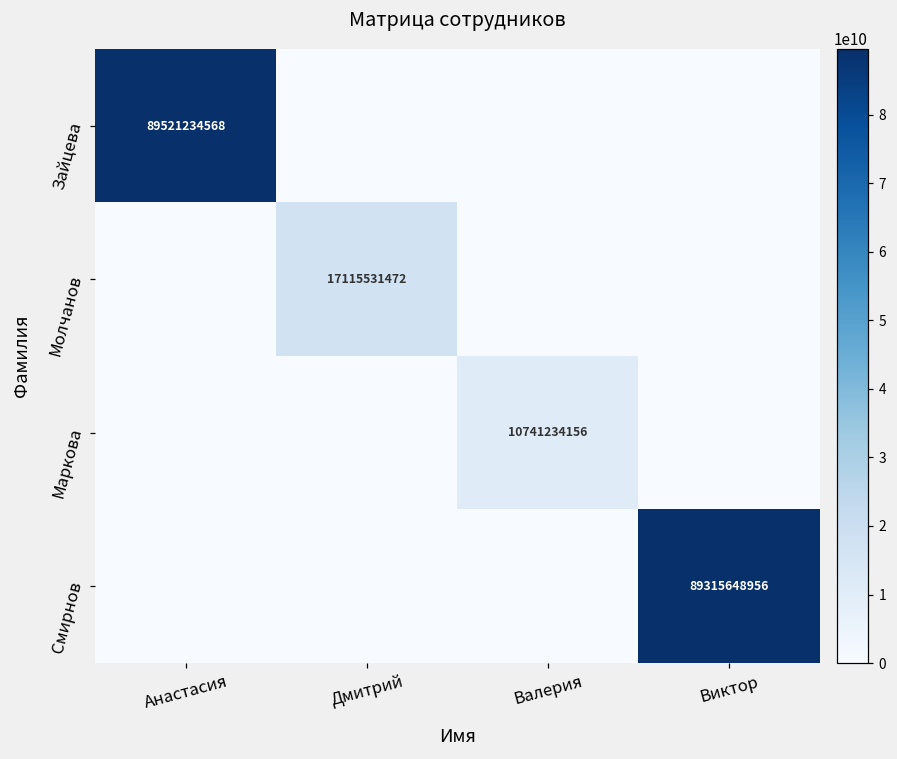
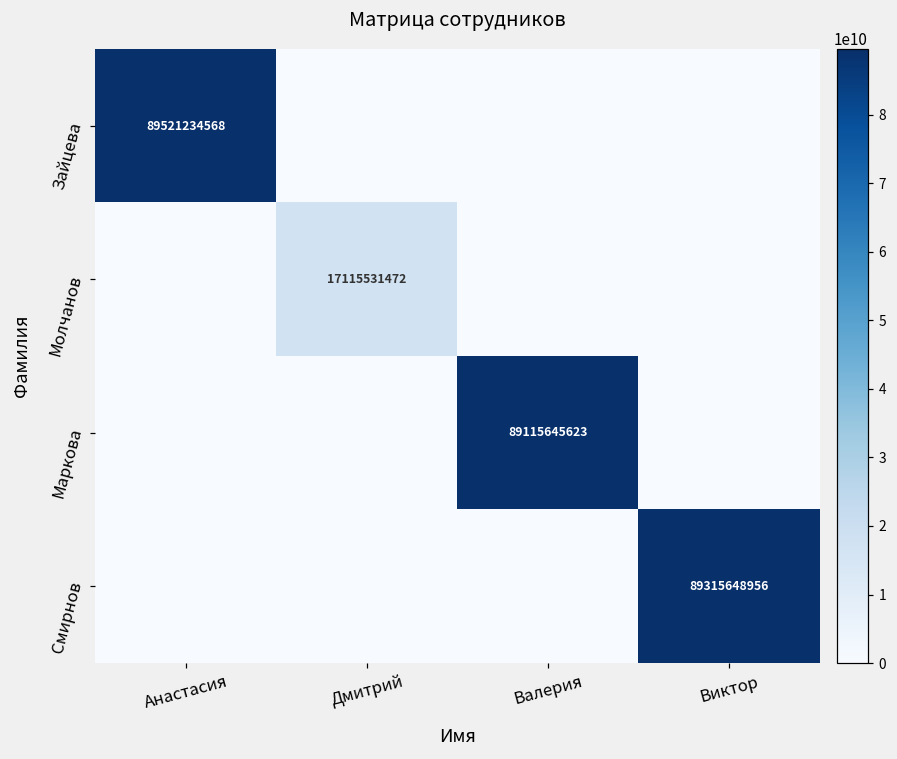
Маркова, Валерия: 10741234156 -> 89115645623
